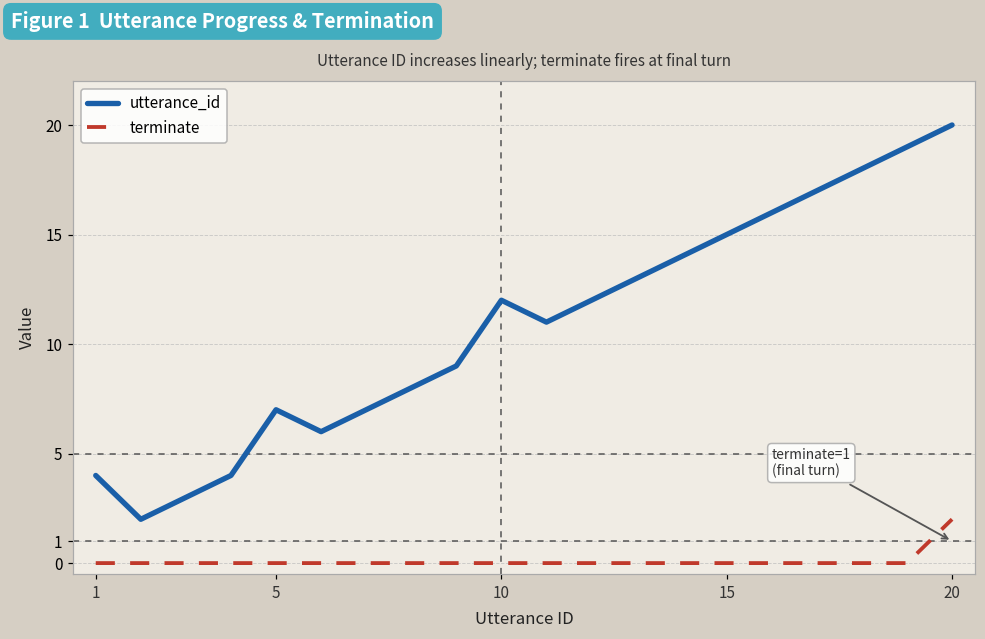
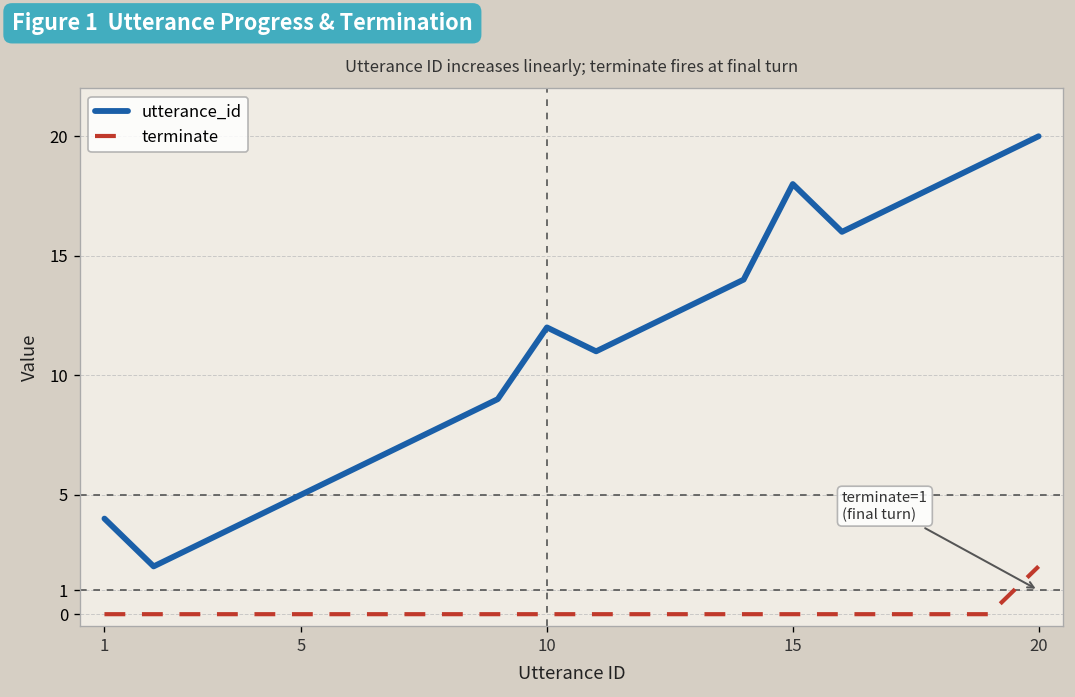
utterance_id, 5: 7 -> 5
utterance_id, 15: 15 -> 18
